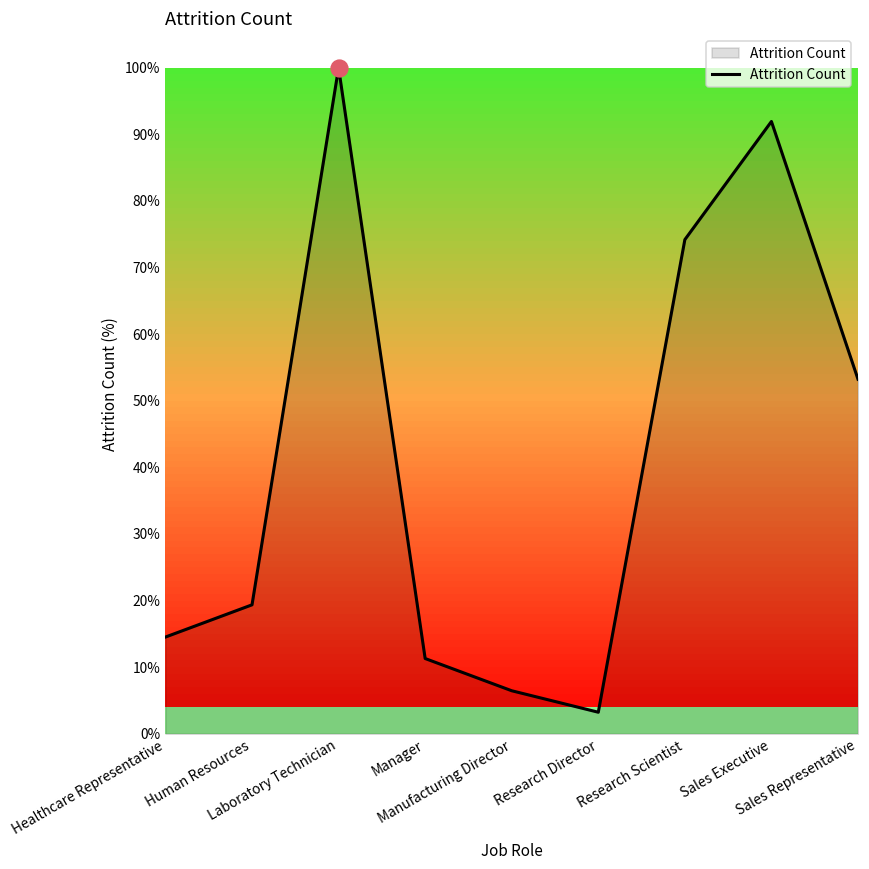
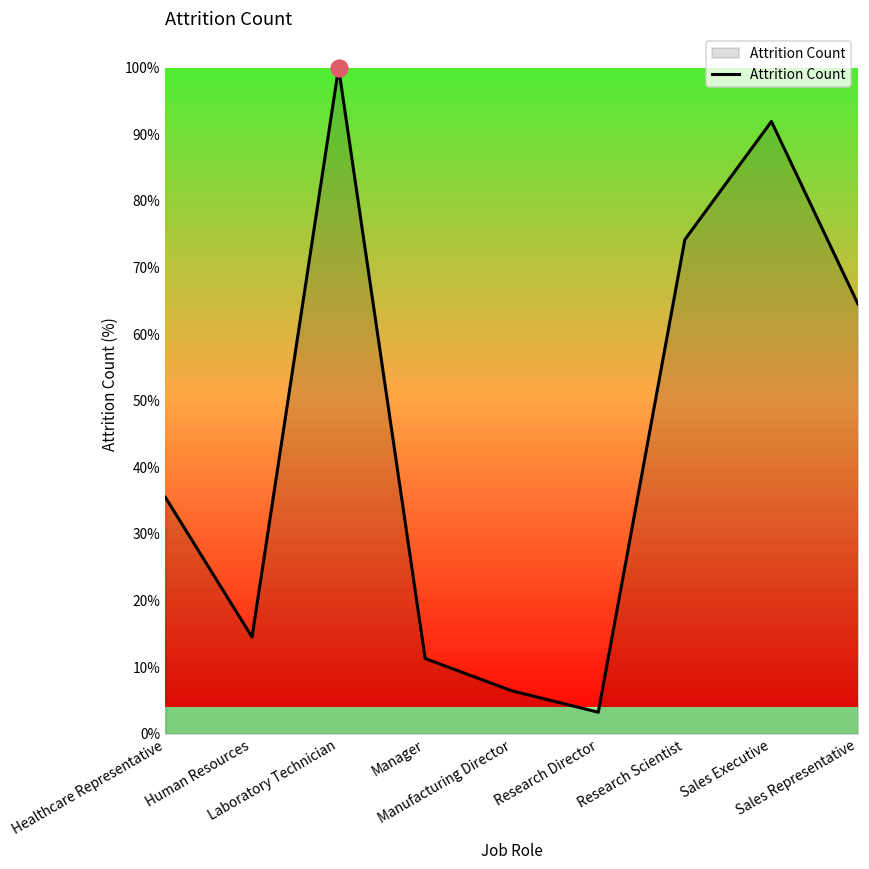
Attrition Count, Healthcare Representative: 15% -> 35%
Attrition Count, Human Resources: 19% -> 15%
Attrition Count, Sales Representative: 53% -> 65%
